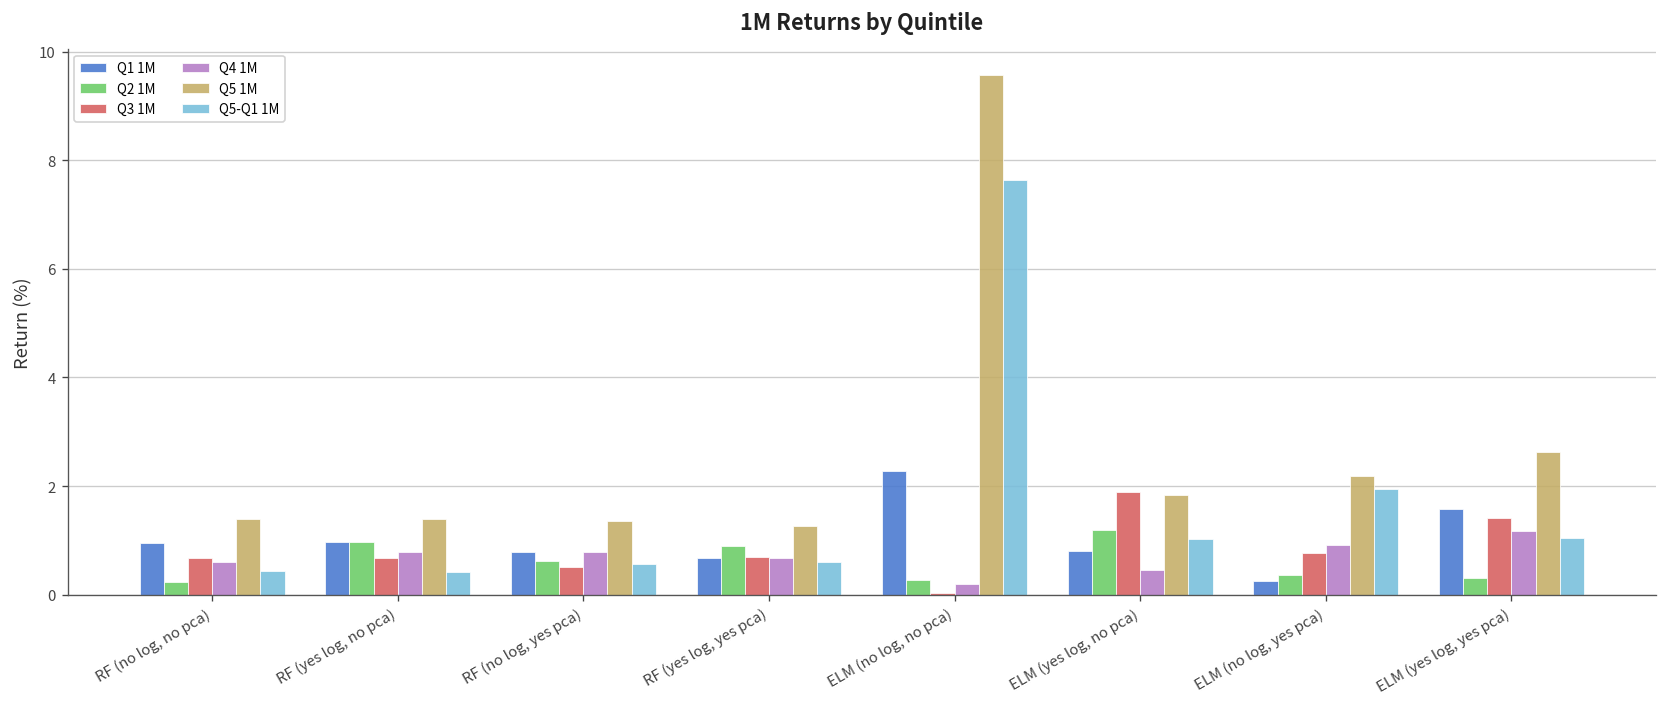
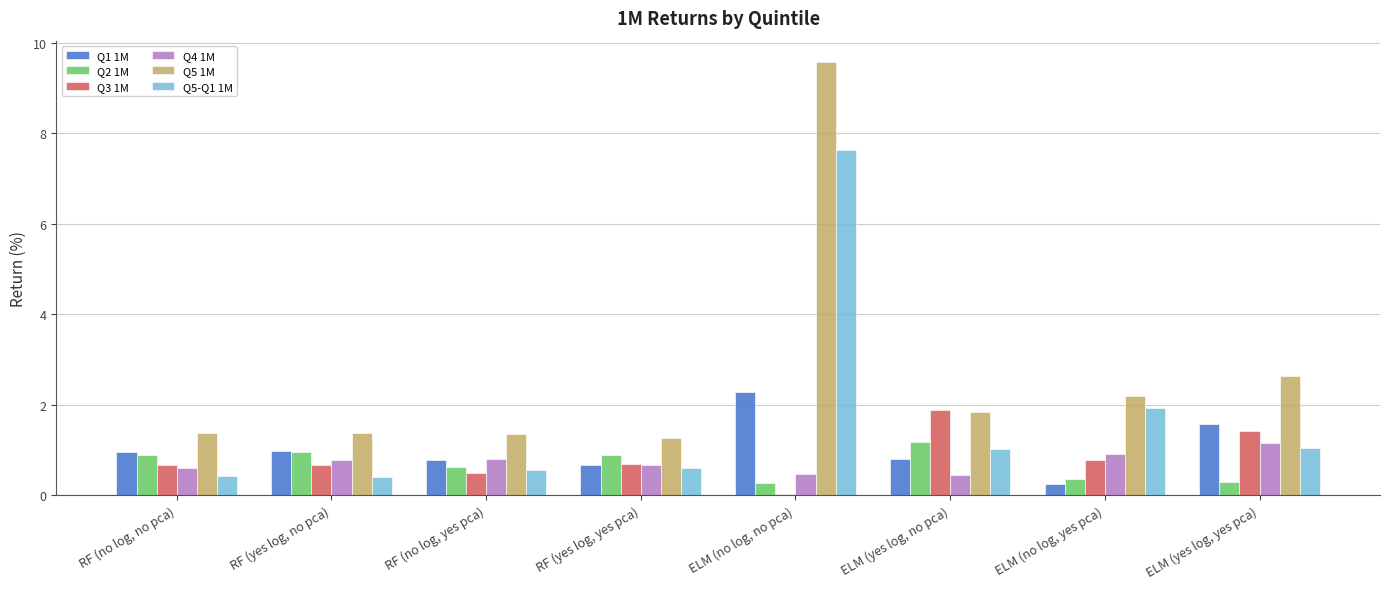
Q2 1M, RF (no log, no pca): 0.2 -> 0.9
Q4 1M, ELM (no log, no pca): 0.2 -> 0.5
